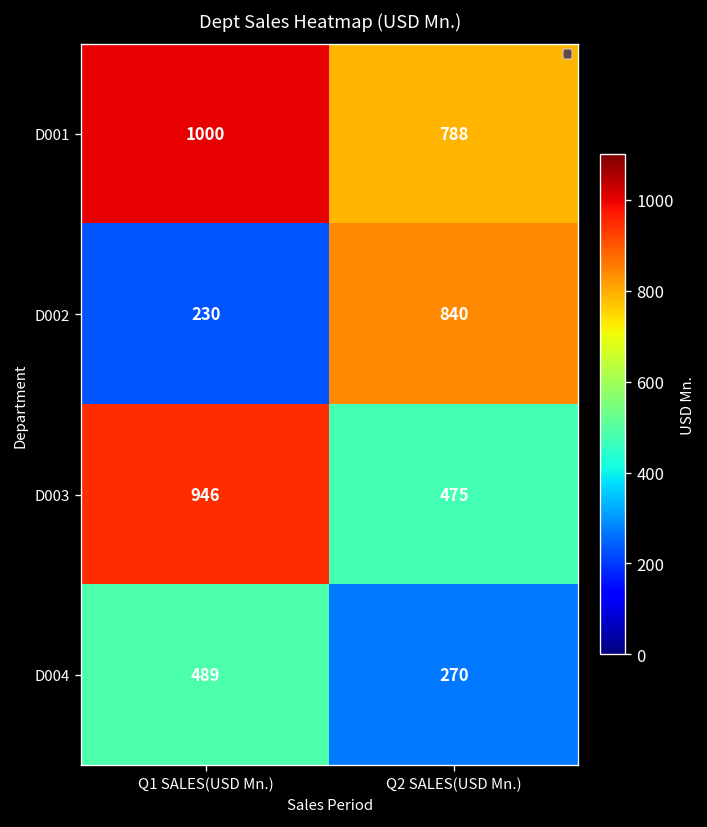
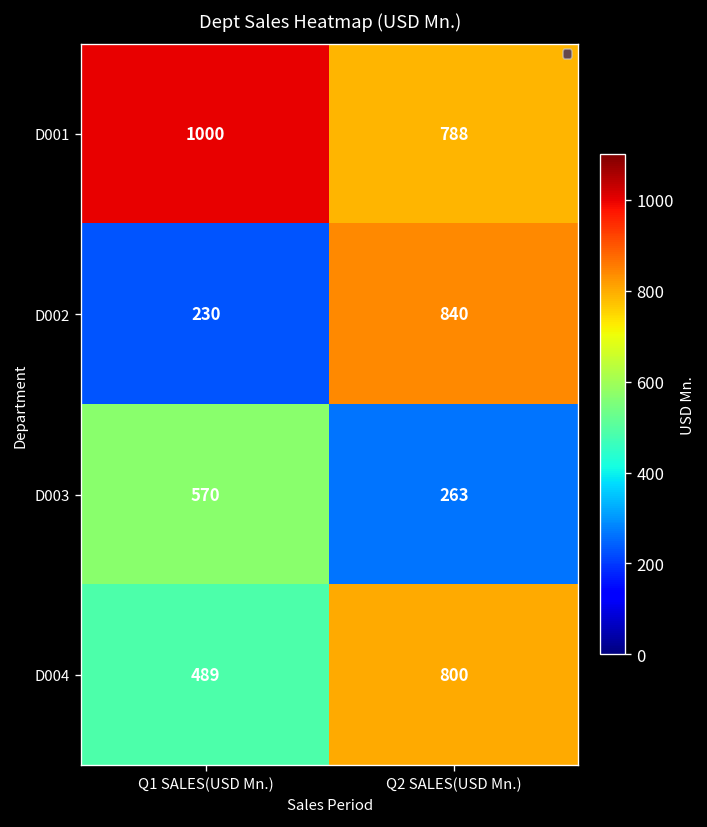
D003, Q1 SALES(USD Mn.): 946 -> 570
D003, Q2 SALES(USD Mn.): 475 -> 263
D004, Q2 SALES(USD Mn.): 270 -> 800
